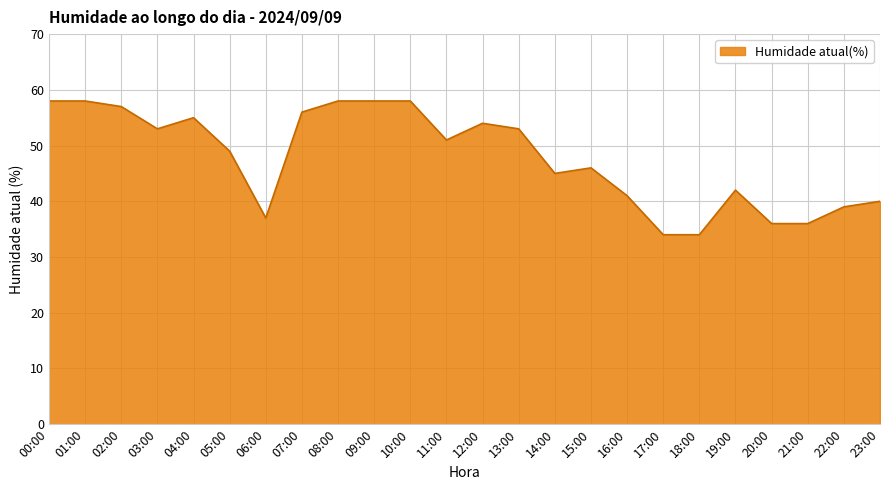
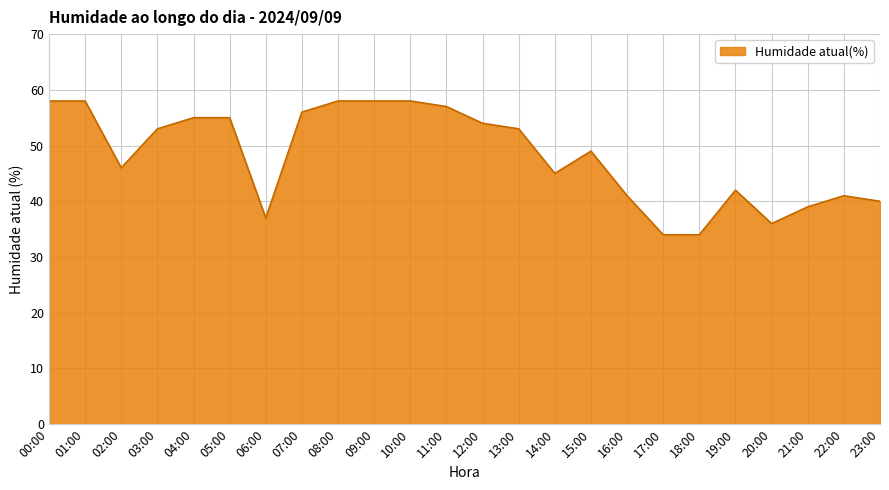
02:00: 57 -> 46
05:00: 49 -> 55
11:00: 51 -> 57
15:00: 46 -> 49
21:00: 36 -> 39
22:00: 39 -> 41
